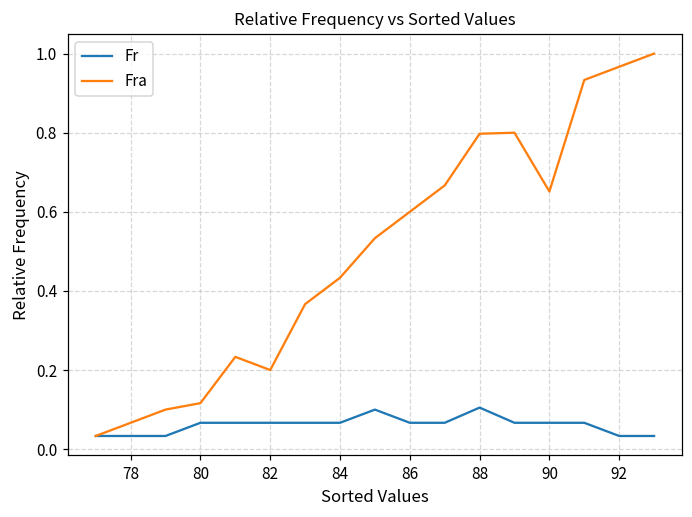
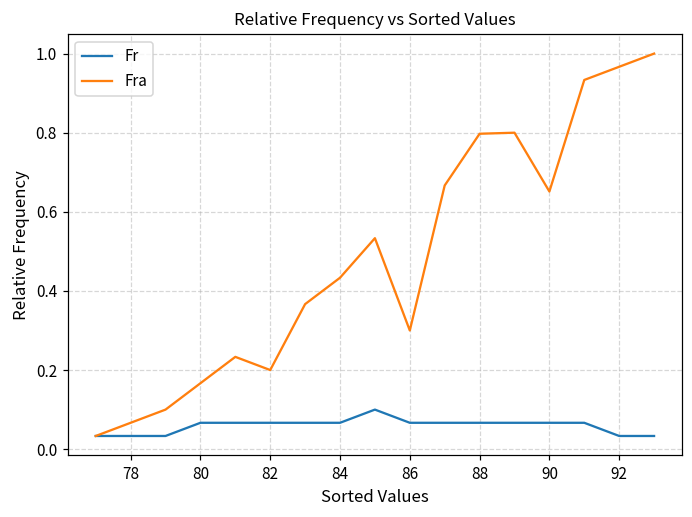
Fra, 80: 0.12 -> 0.17
Fra, 86: 0.6 -> 0.3
Fr, 88: 0.11 -> 0.07
